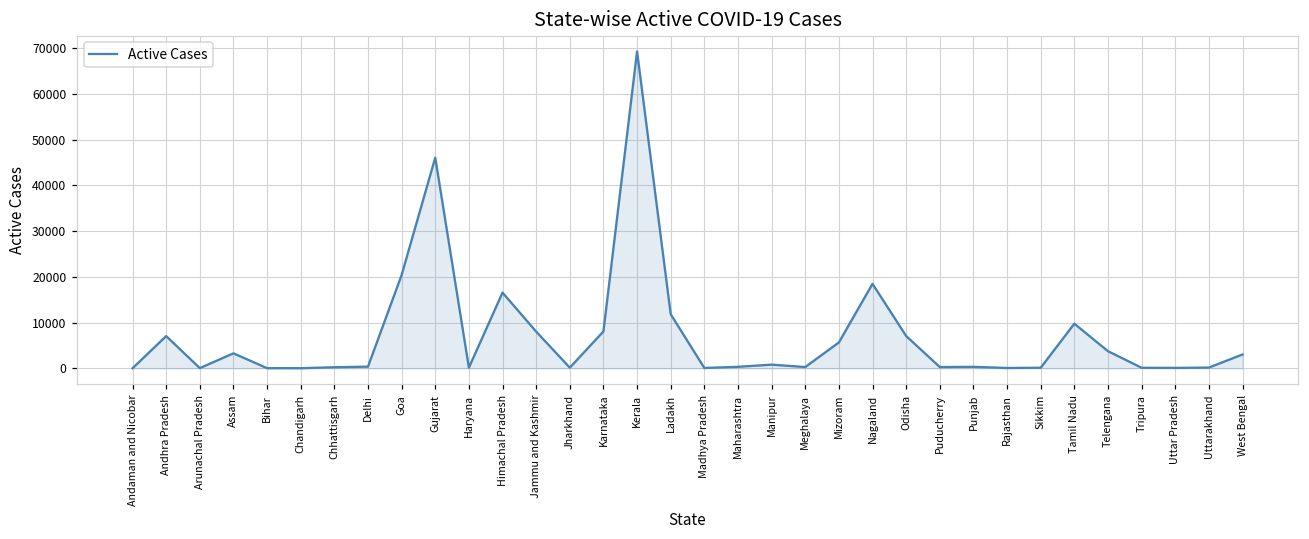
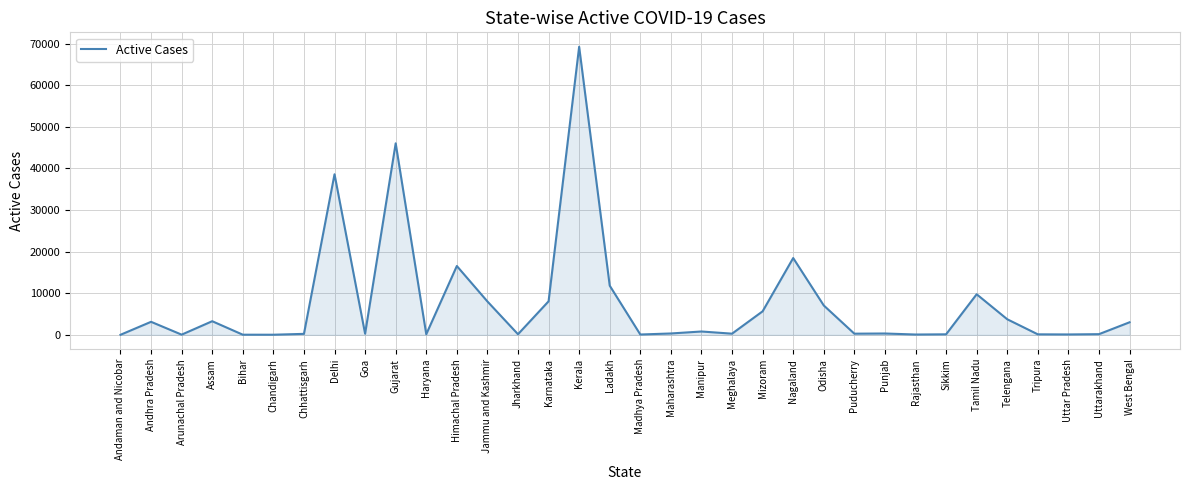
Andhra Pradesh: 7000 -> 3000
Delhi: 0 -> 39000
Goa: 20000 -> 0
